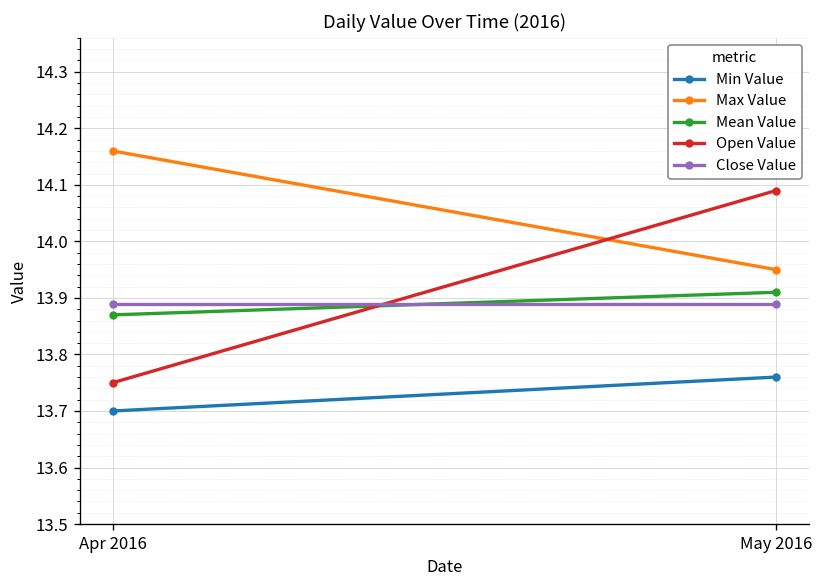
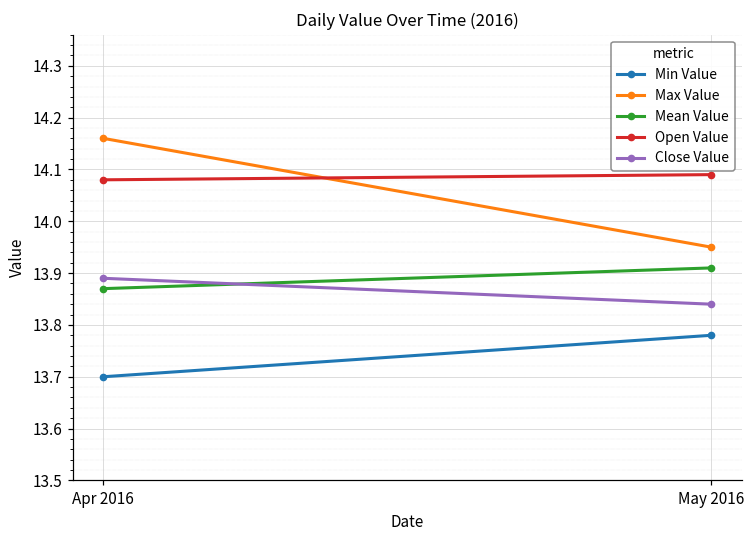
Open Value, Apr 2016: 13.75 -> 14.08
Min Value, May 2016: 13.76 -> 13.78
Close Value, May 2016: 13.89 -> 13.84
